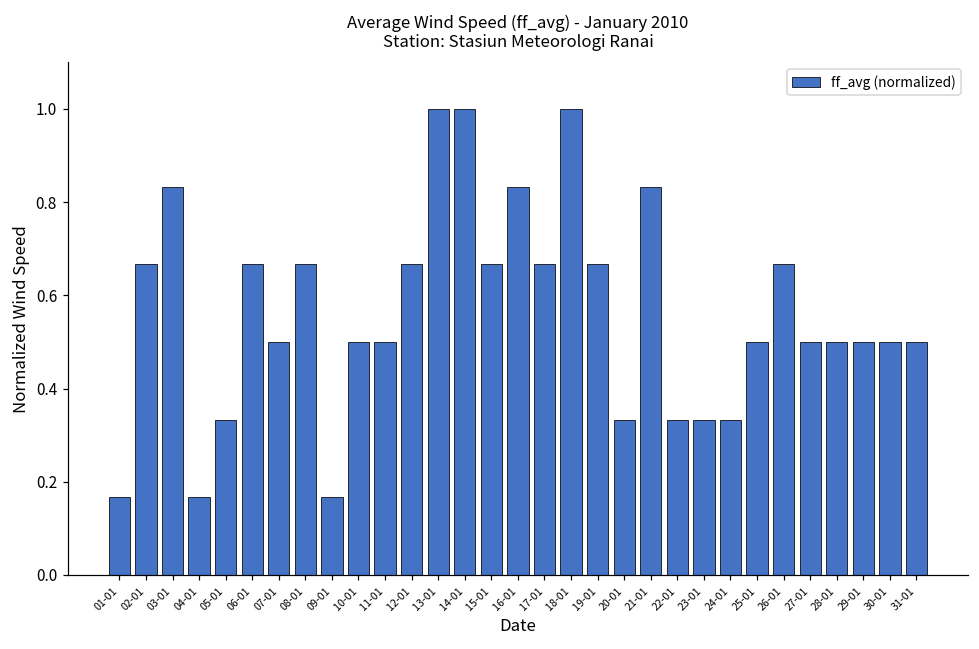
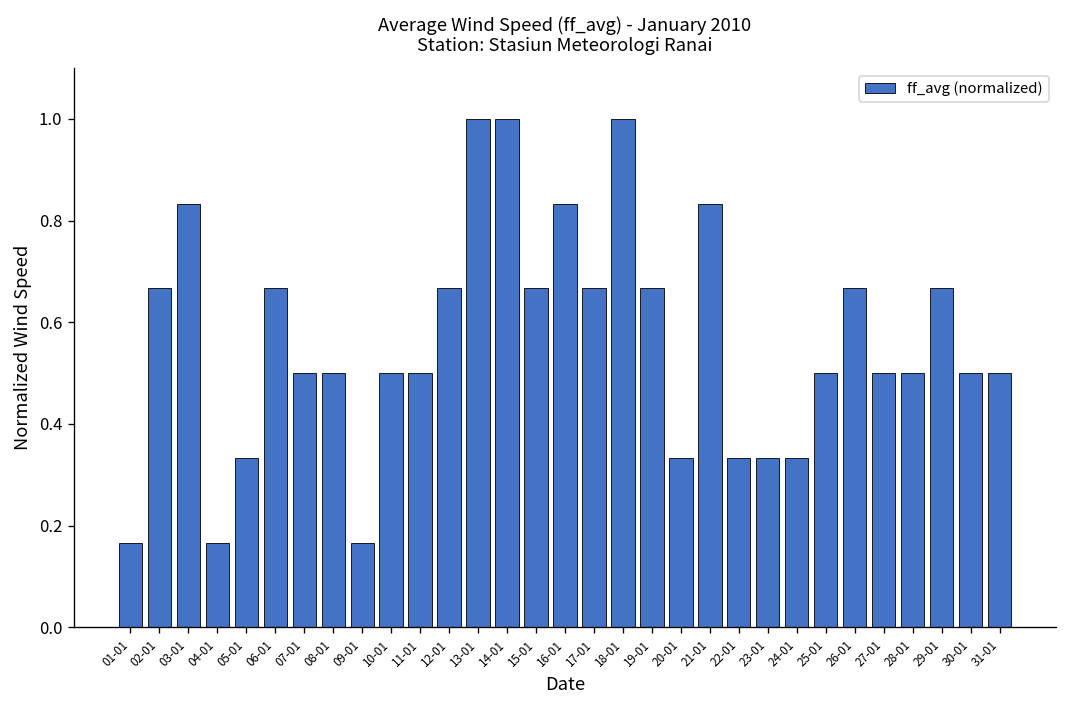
08-01: 0.67 -> 0.50
29-01: 0.50 -> 0.67
